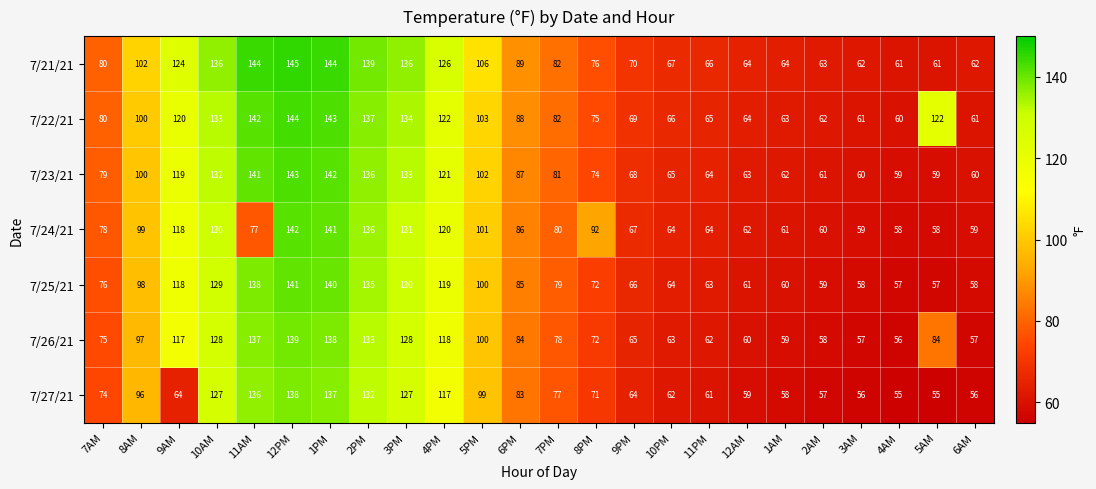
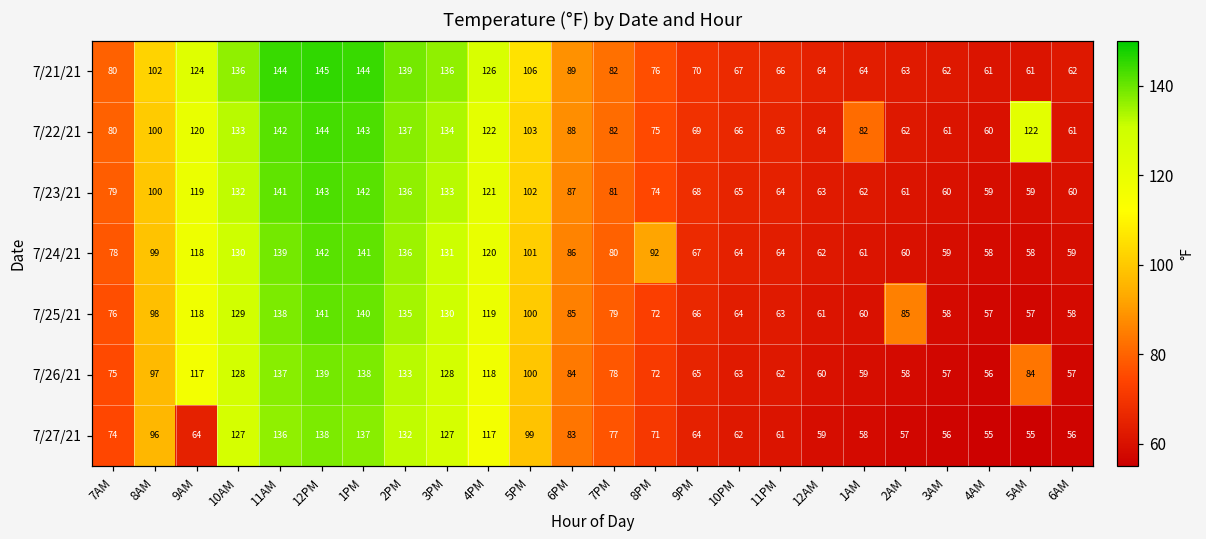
7/22/21, 1AM: 63 -> 82
7/24/21, 11AM: 77 -> 139
7/25/21, 2AM: 59 -> 85
